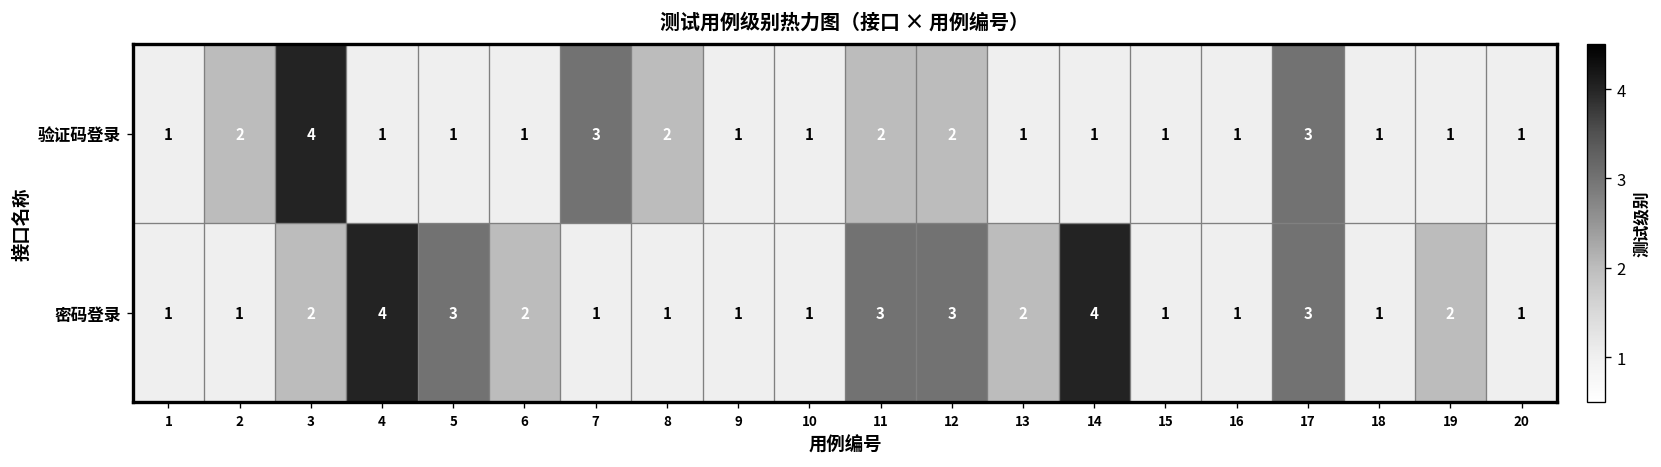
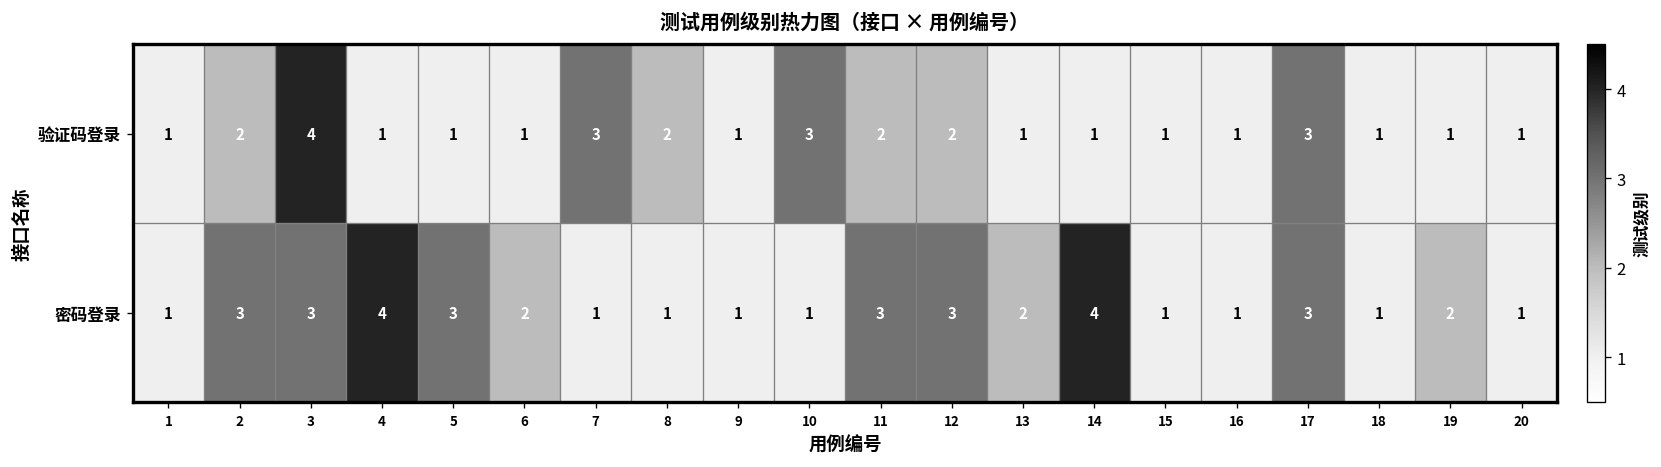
验证码登录, 10: 1 -> 3
密码登录, 2: 1 -> 3
密码登录, 3: 2 -> 3
